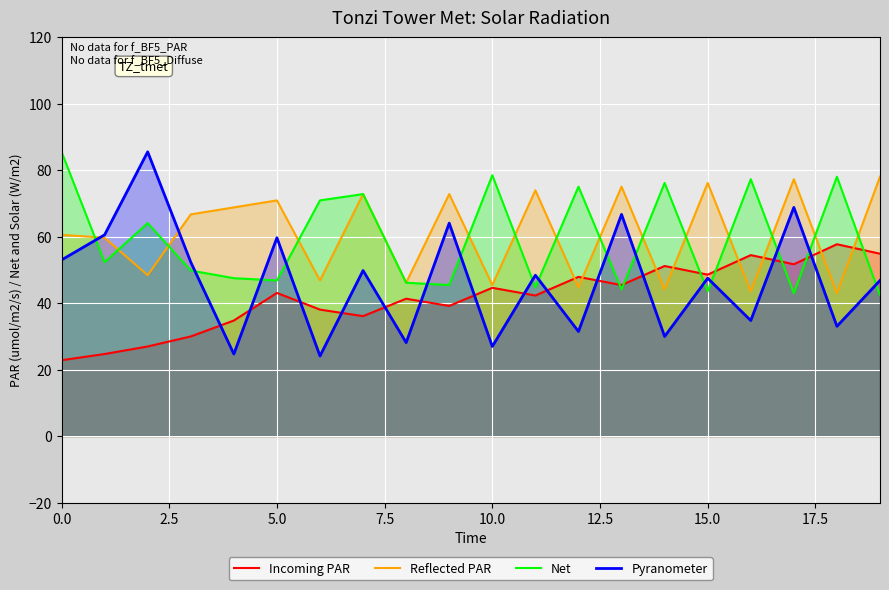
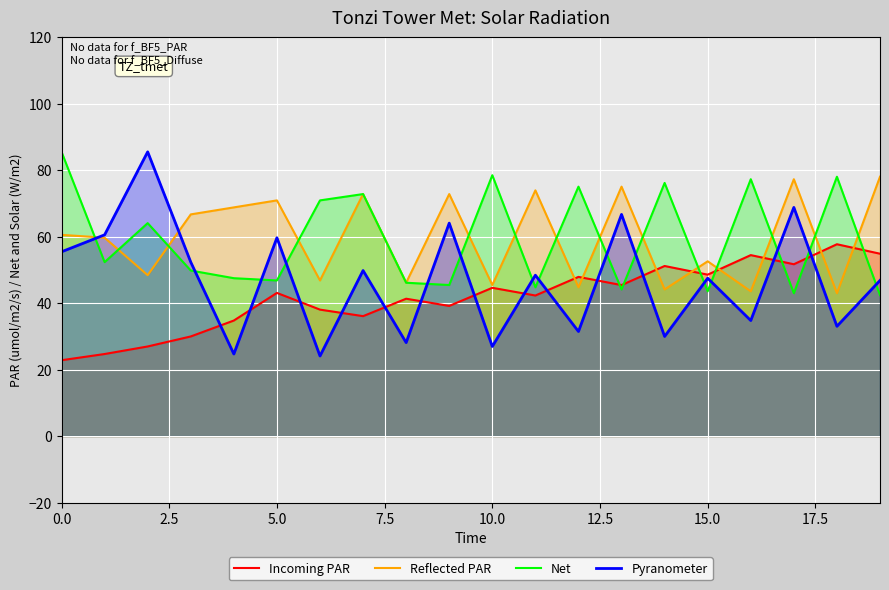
Pyranometer, 0.0: 53 -> 55
Reflected PAR, 15.0: 76 -> 53
